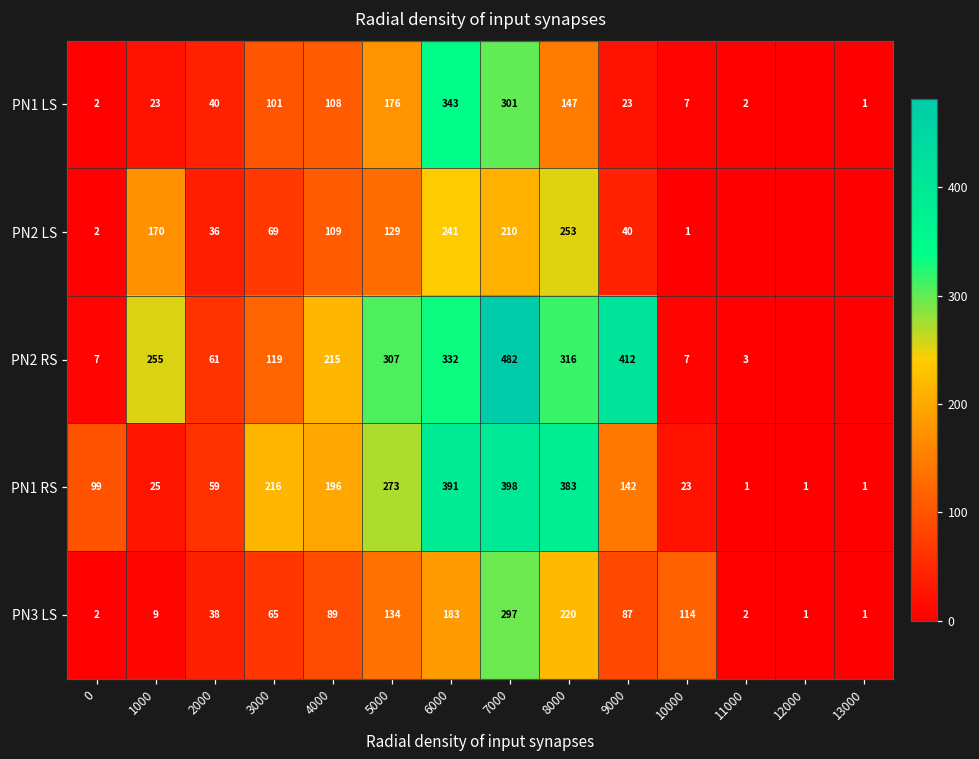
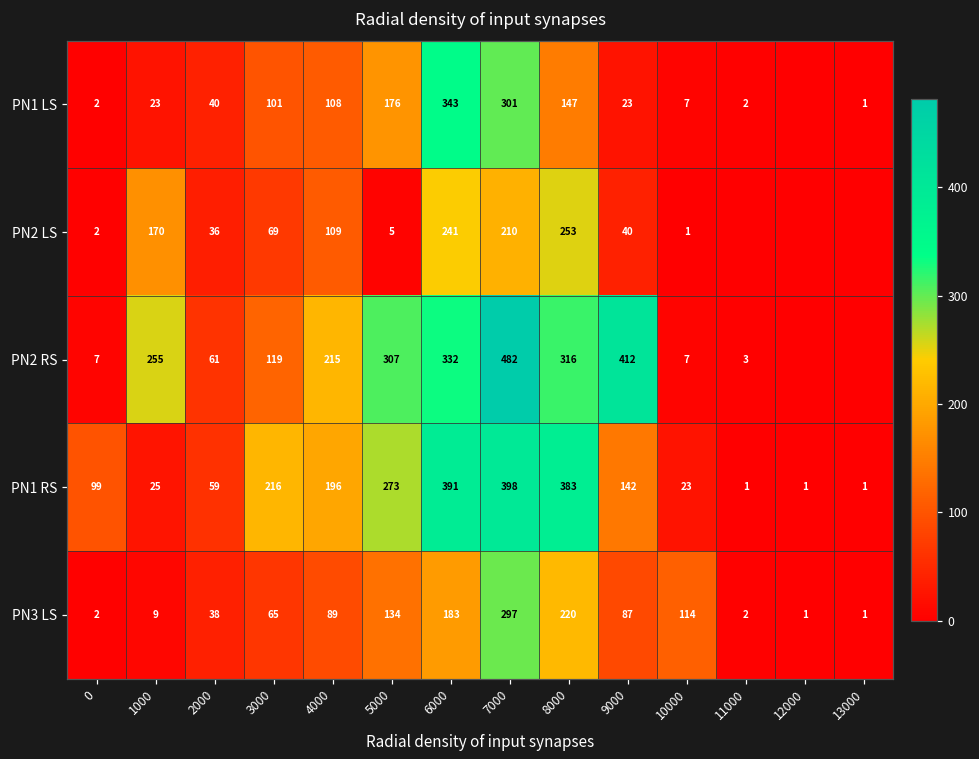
PN2 LS, 5000: 129 -> 5
